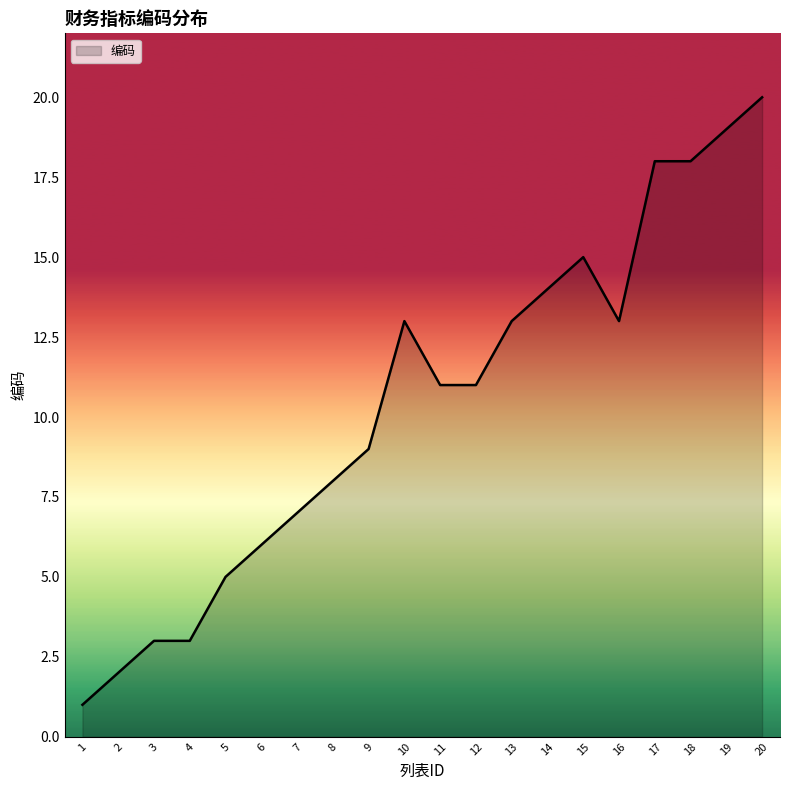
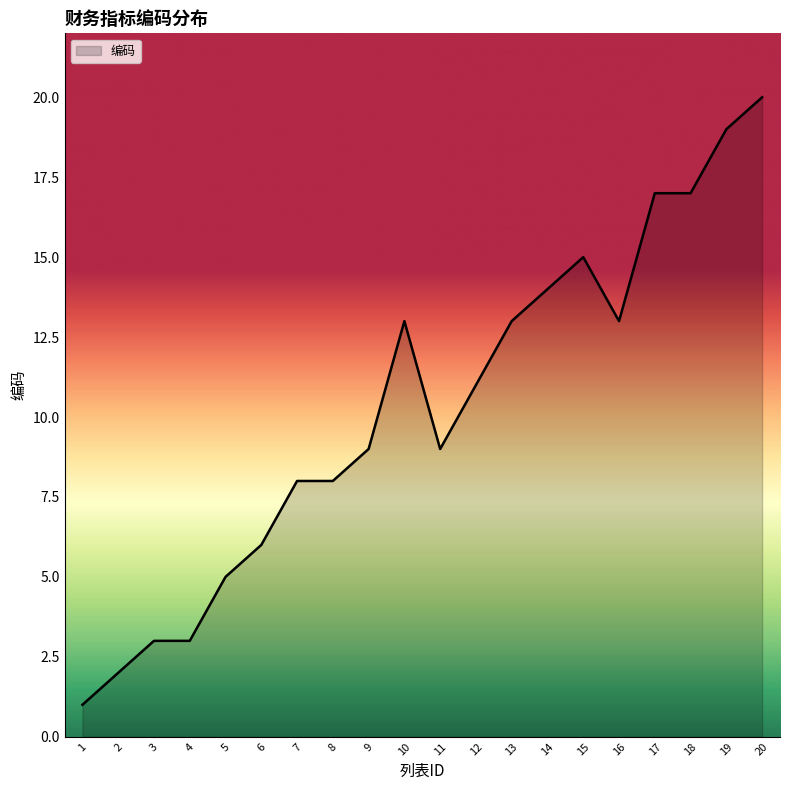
7: 7 -> 8
11: 11 -> 9
17: 18 -> 17
18: 18 -> 17
